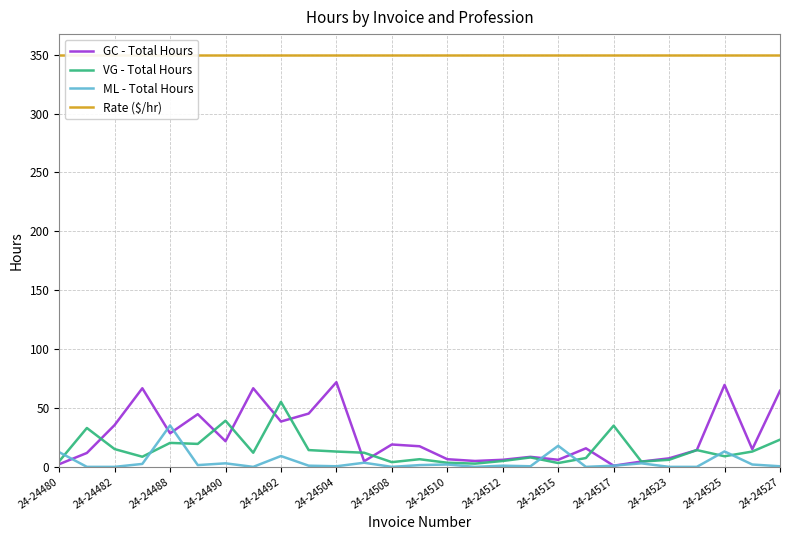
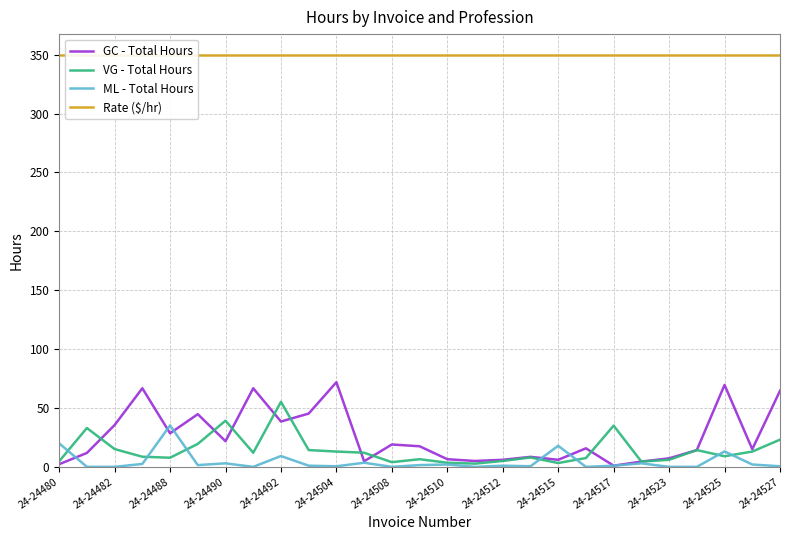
ML - Total Hours, 24-24480: 13 -> 20
VG - Total Hours, 24-24488: 20 -> 8
